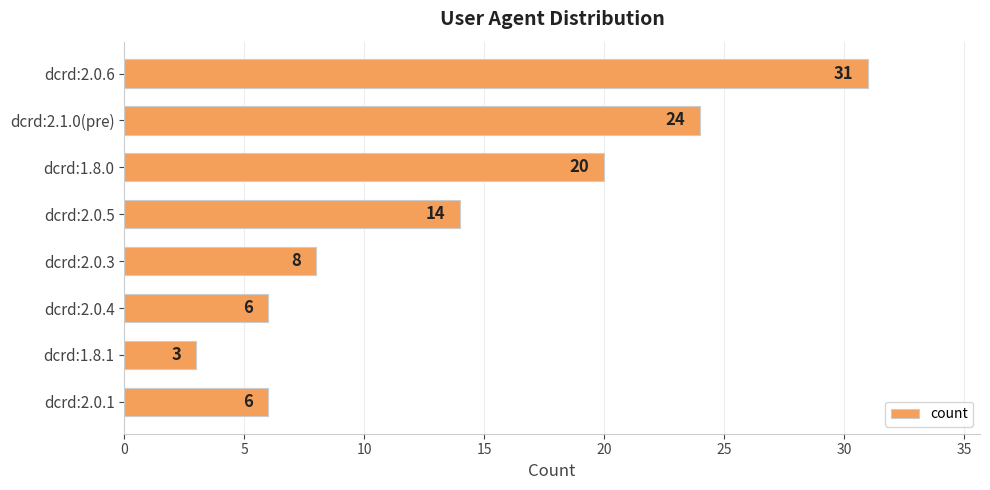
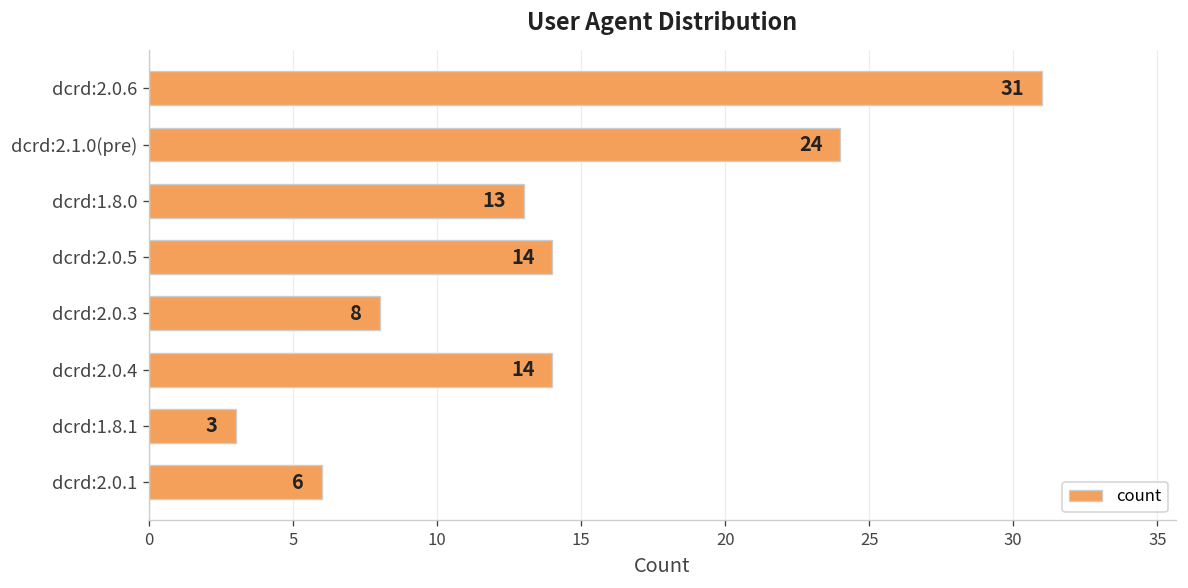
dcrd:1.8.0: 20 -> 13
dcrd:2.0.4: 6 -> 14
